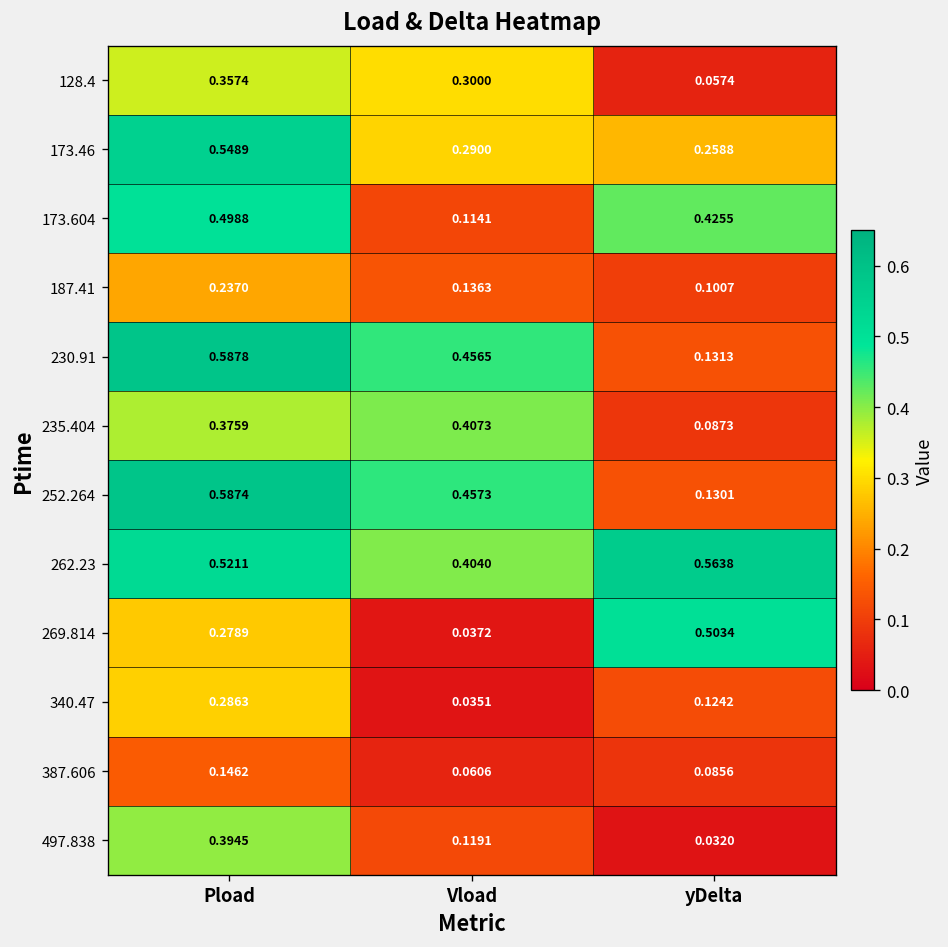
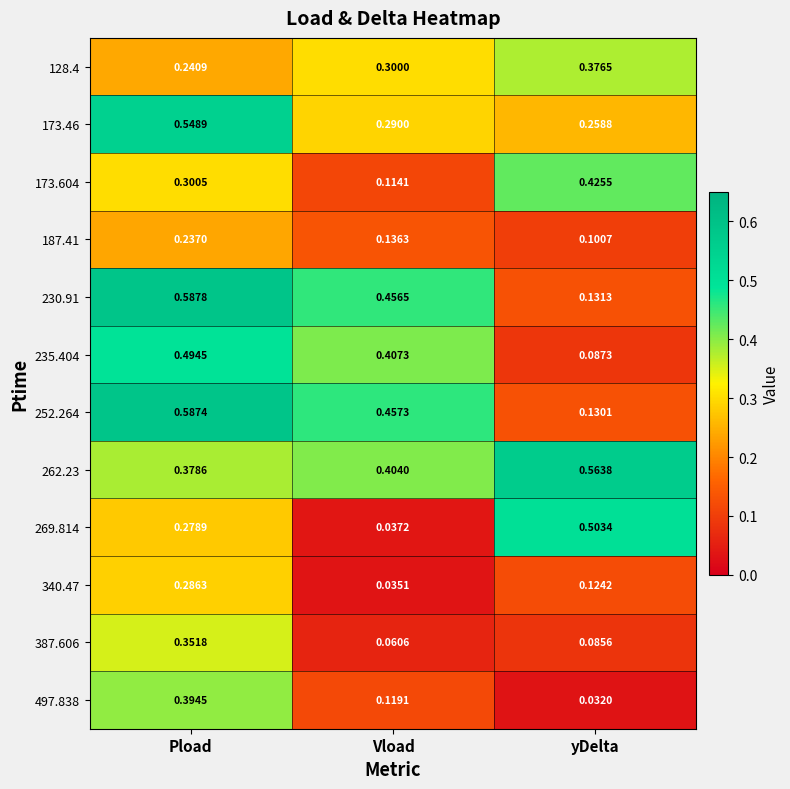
128.4, Pload: 0.3574 -> 0.2409
128.4, yDelta: 0.0574 -> 0.3765
173.604, Pload: 0.4988 -> 0.3005
235.404, Pload: 0.3759 -> 0.4945
262.23, Pload: 0.5211 -> 0.3786
387.606, Pload: 0.1462 -> 0.3518
